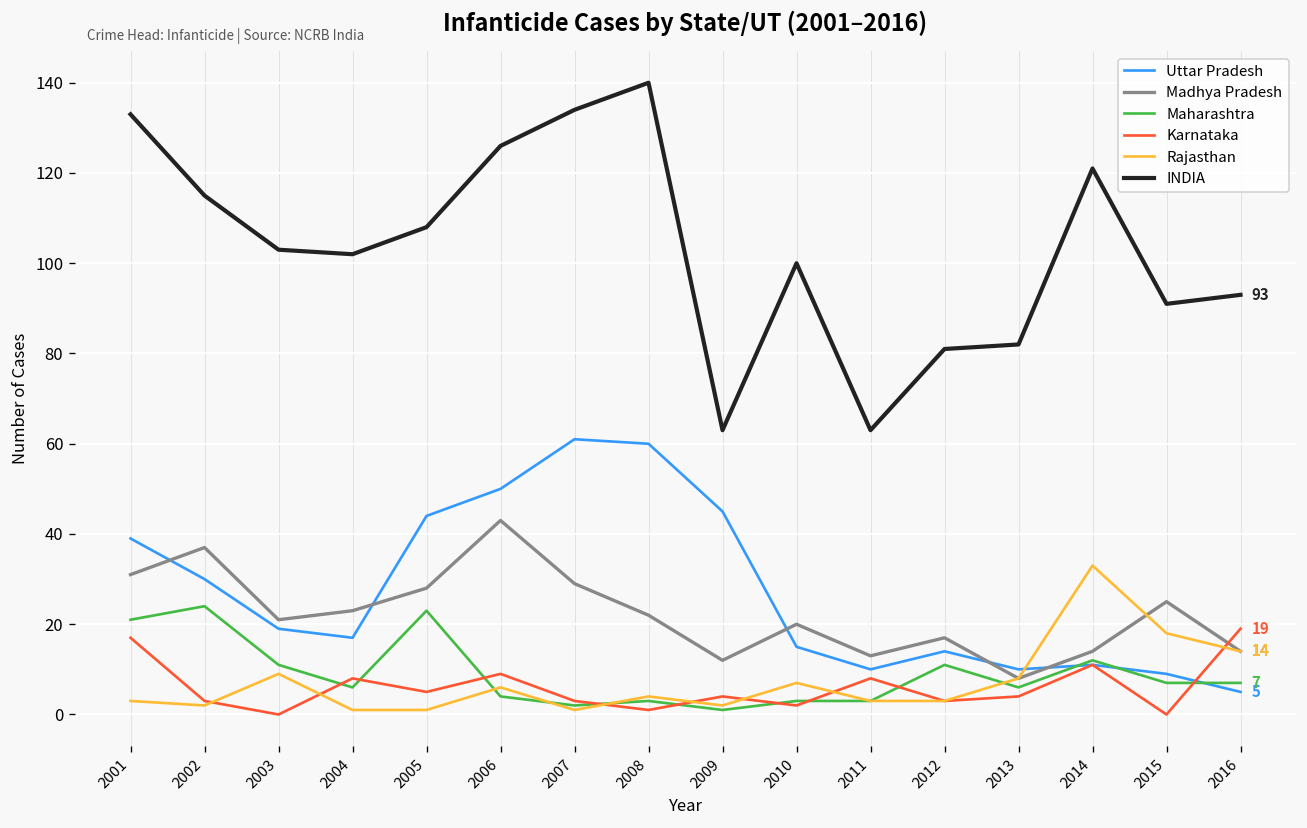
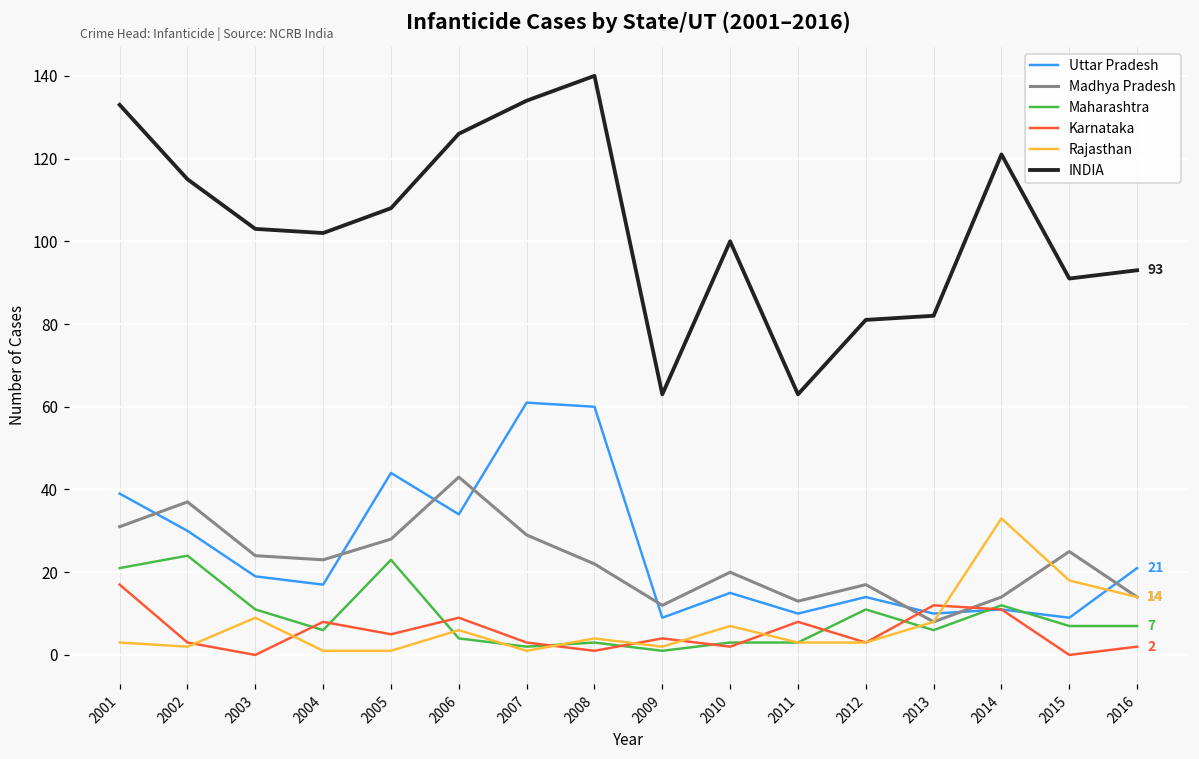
Madhya Pradesh, 2003: 21 -> 24
Uttar Pradesh, 2006: 50 -> 34
Uttar Pradesh, 2009: 45 -> 9
Karnataka, 2013: 4 -> 12
Uttar Pradesh, 2016: 5 -> 21
Karnataka, 2016: 19 -> 2
